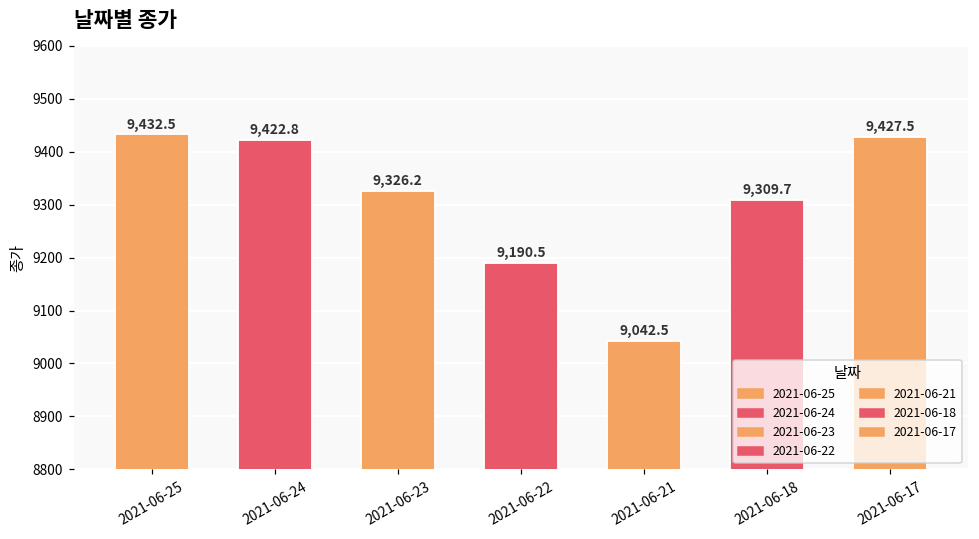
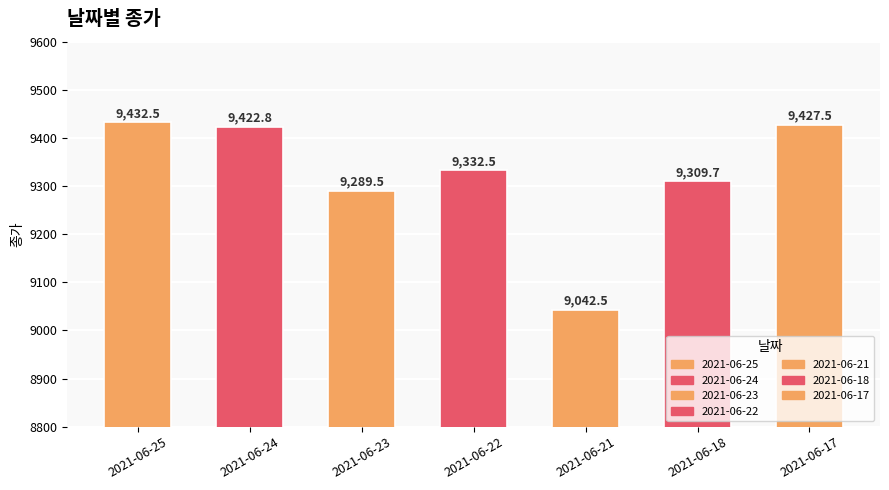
2021-06-23: 9,326.2 -> 9,289.5
2021-06-22: 9,190.5 -> 9,332.5
